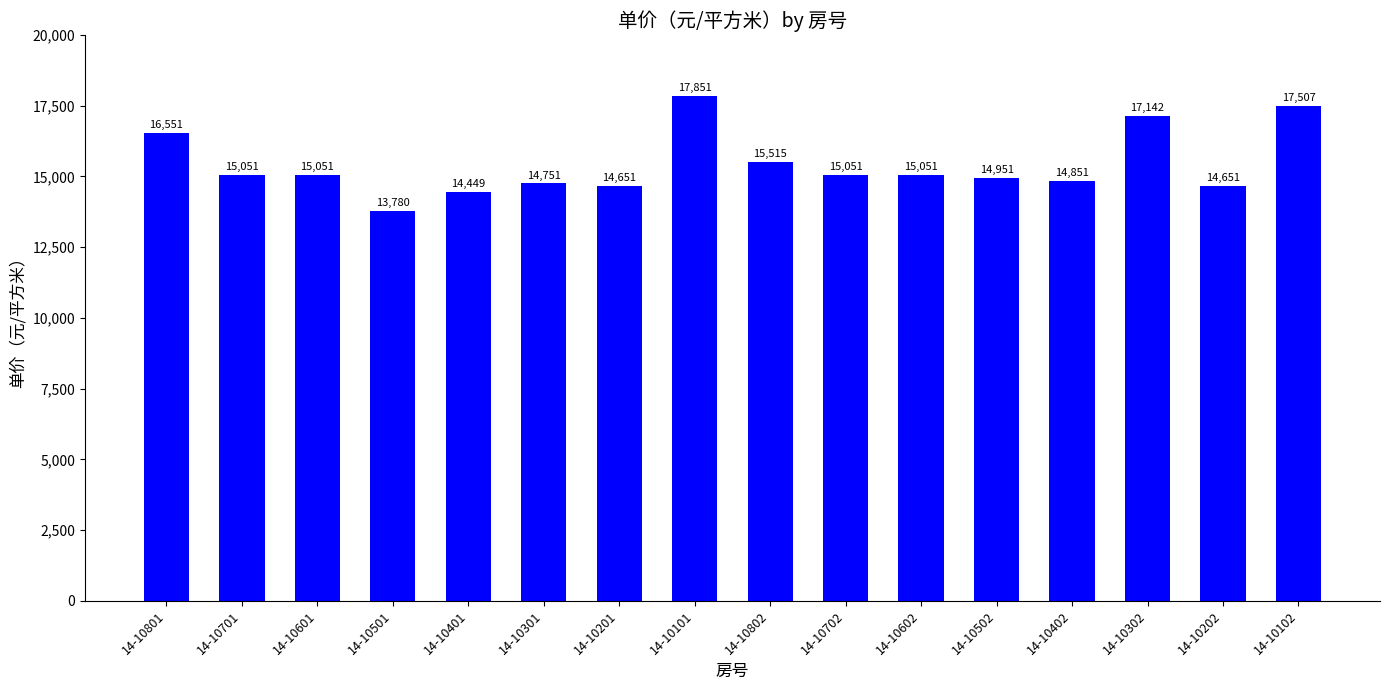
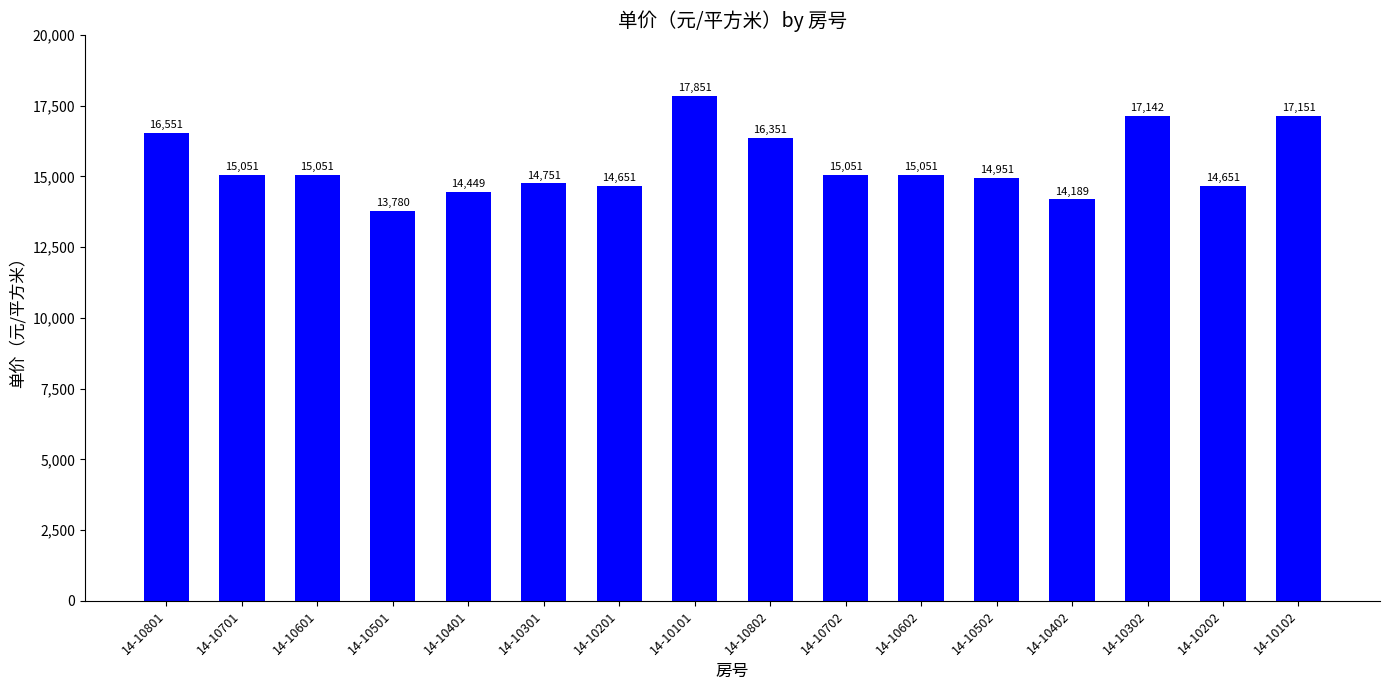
14-10802: 15,515 -> 16,351
14-10402: 14,851 -> 14,189
14-10102: 17,507 -> 17,151
